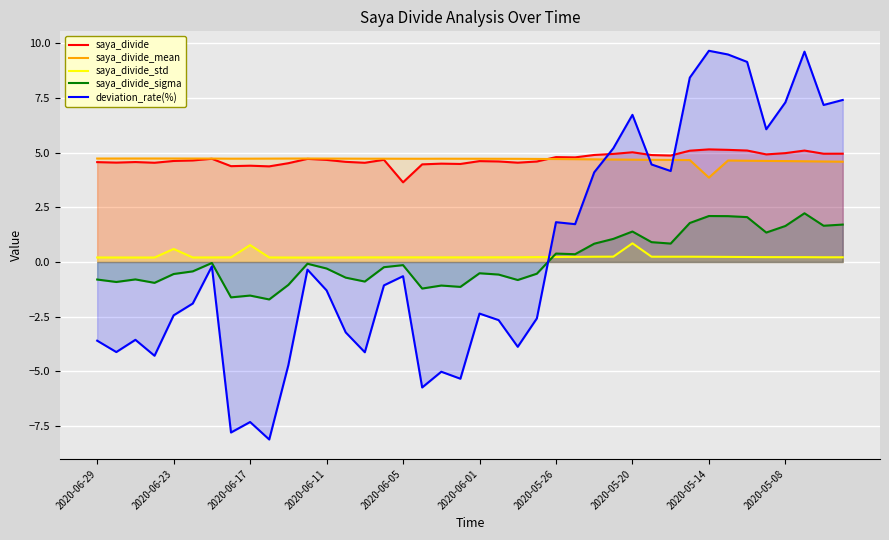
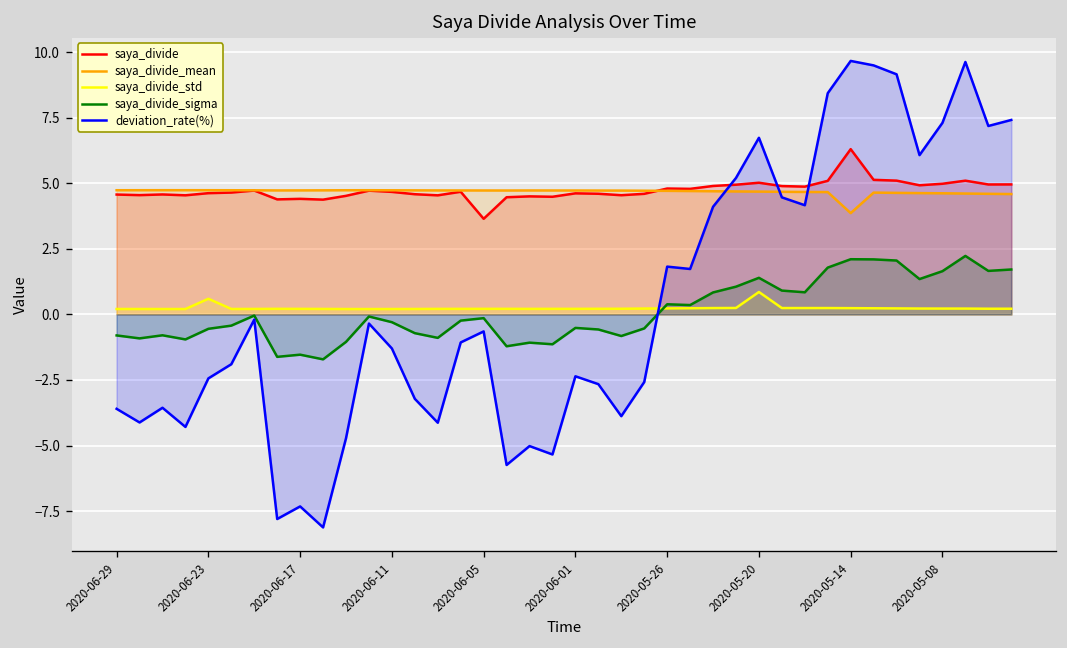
saya_divide_std, 2020-06-17: 0.8 -> 0.2
saya_divide, 2020-05-14: 5.1 -> 6.3
